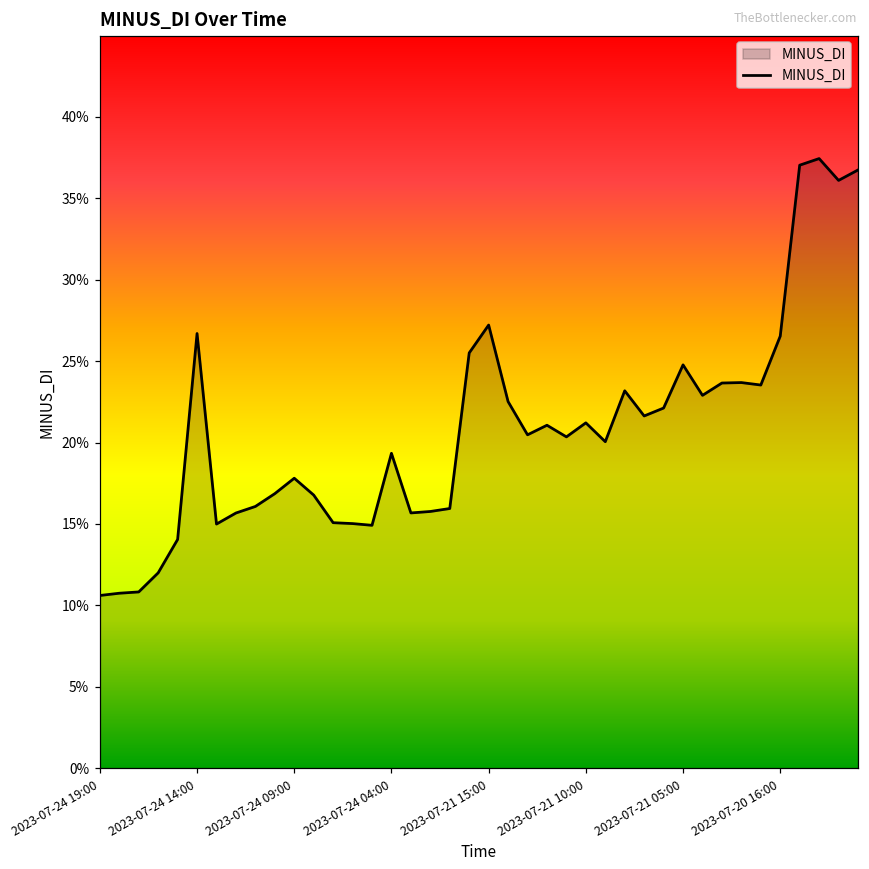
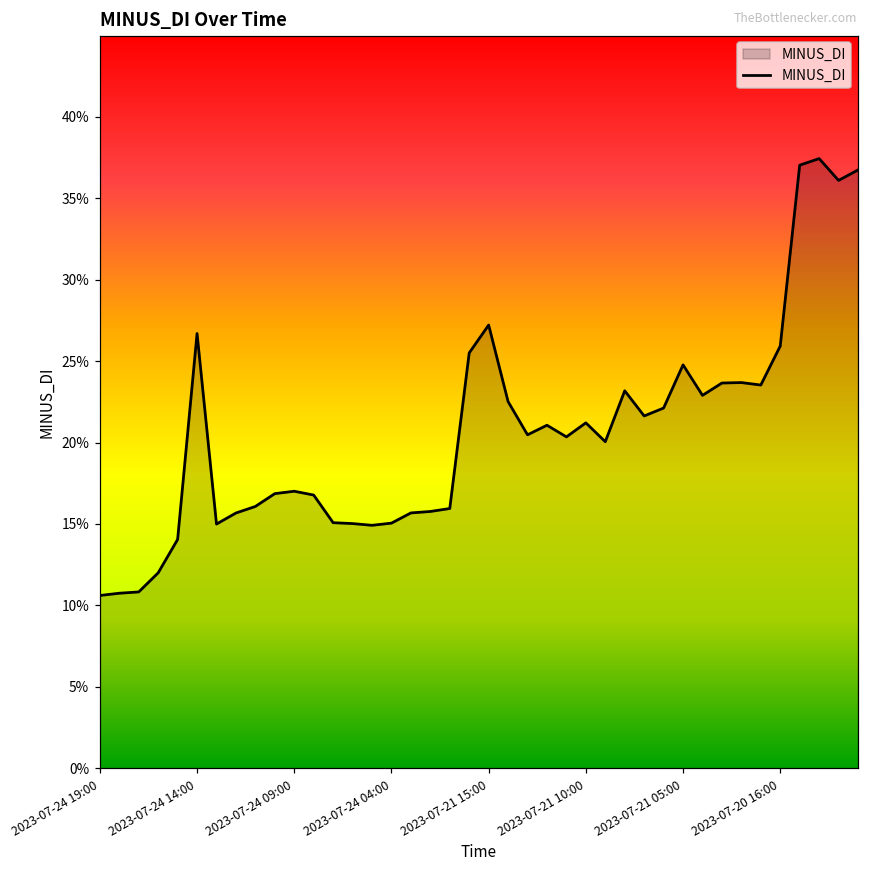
2023-07-24 09:00: 17.8% -> 17.0%
2023-07-24 04:00: 19.3% -> 15.1%
2023-07-20 16:00: 26.5% -> 25.9%
